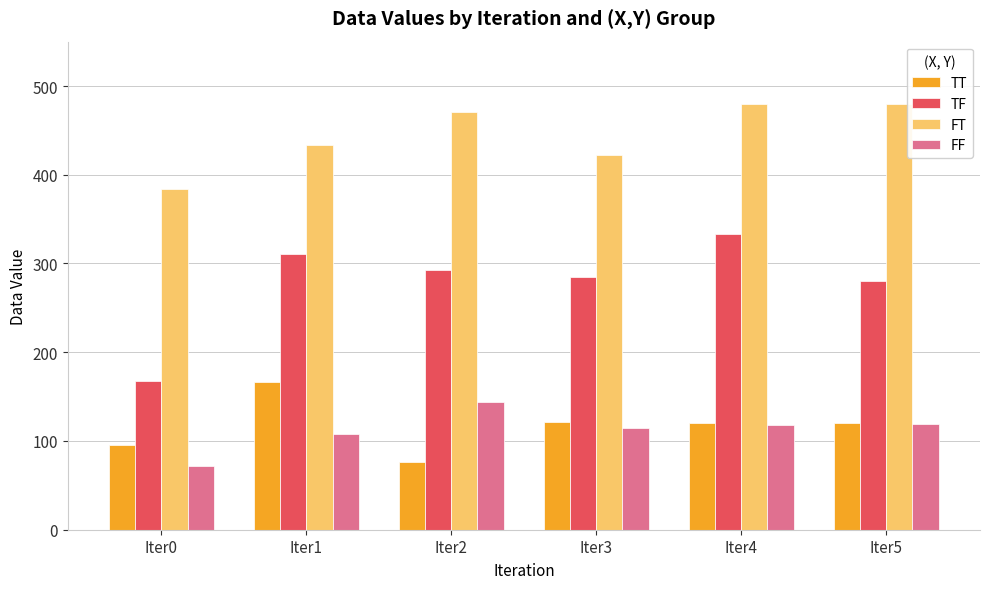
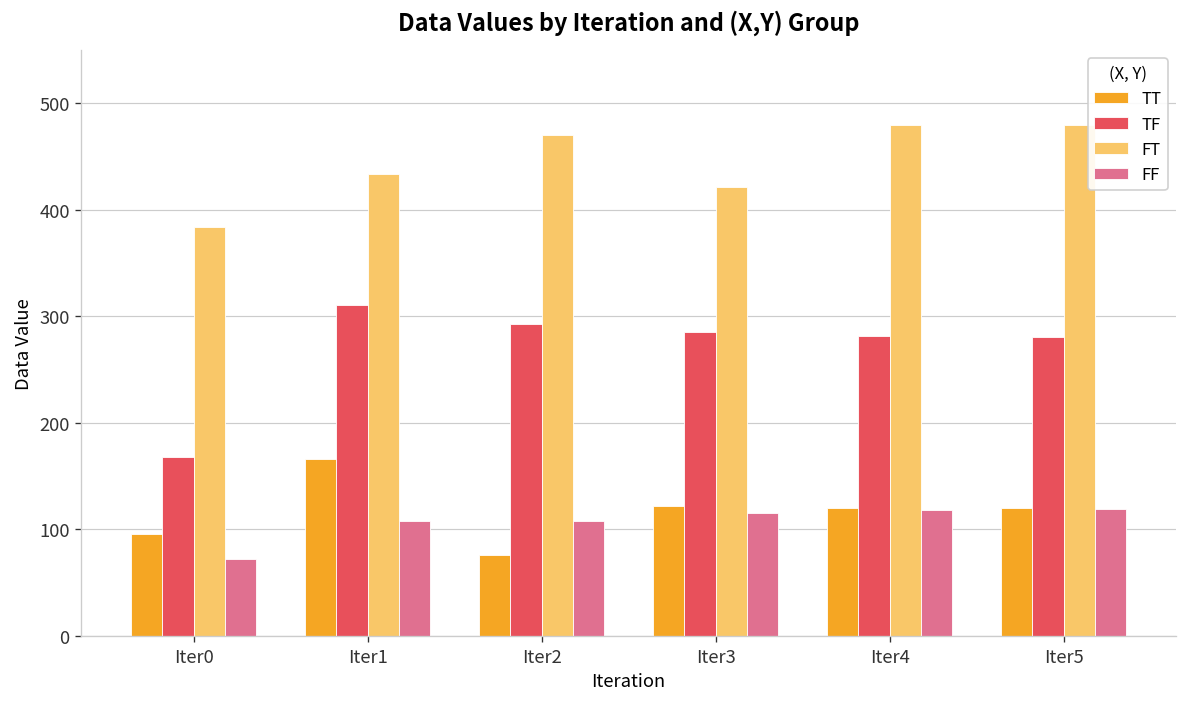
FF, Iter2: 140 -> 110
TF, Iter4: 330 -> 280
